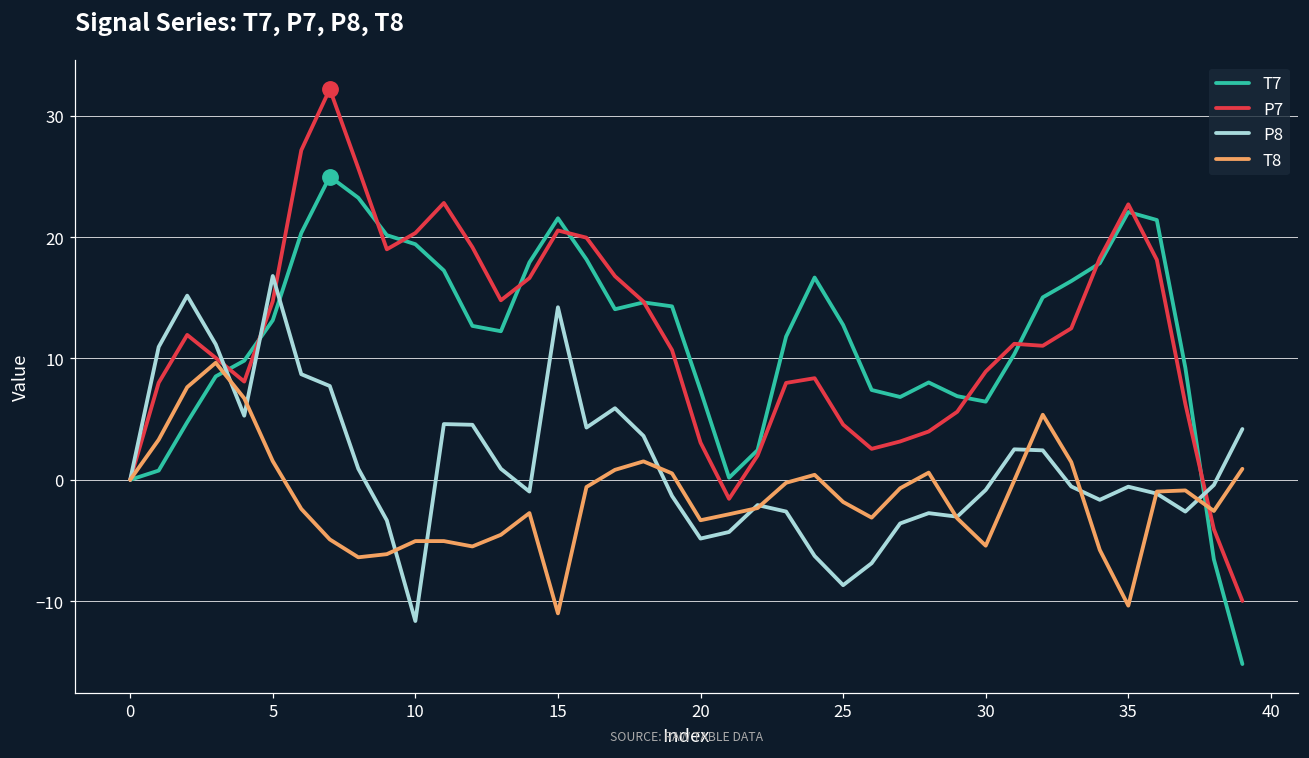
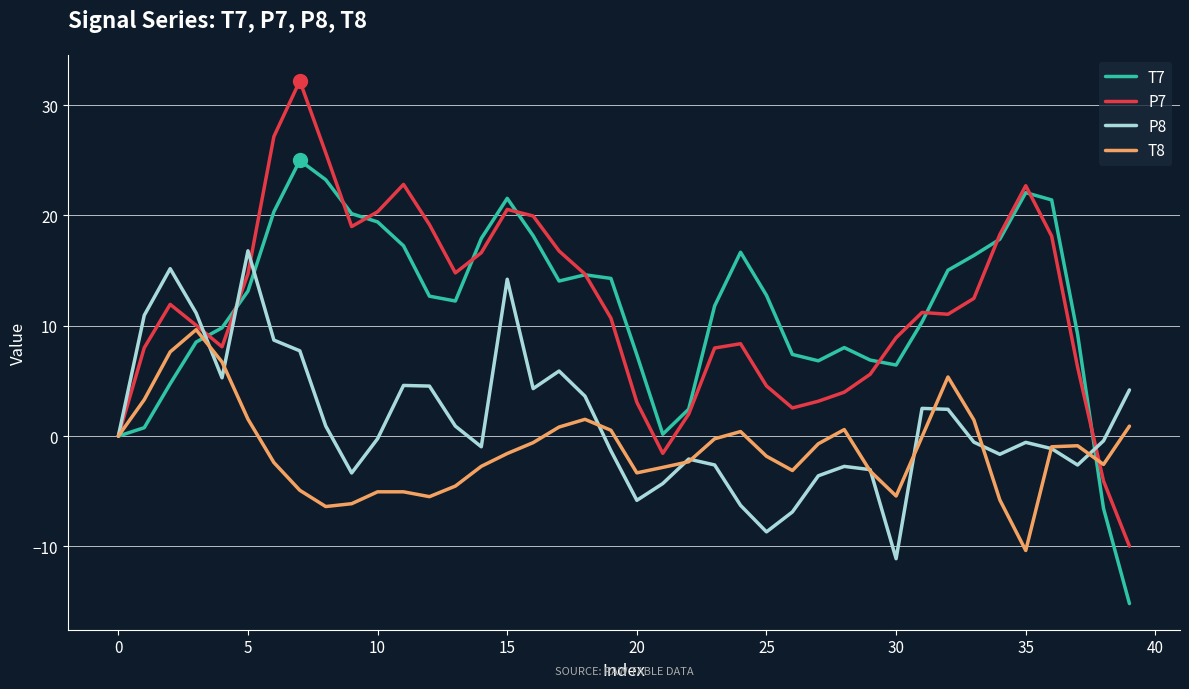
P8, 10: -11.6 -> -0.2
T8, 15: -11.0 -> -1.6
P8, 20: -4.8 -> -5.8
P8, 30: -0.8 -> -11.1
